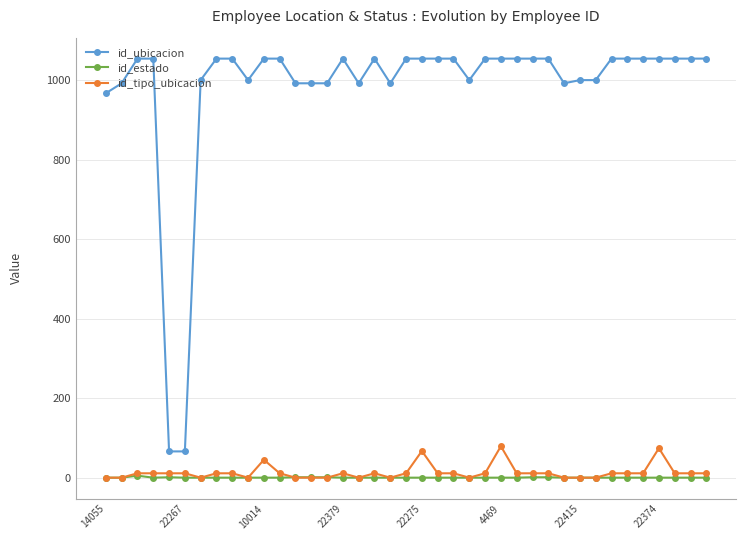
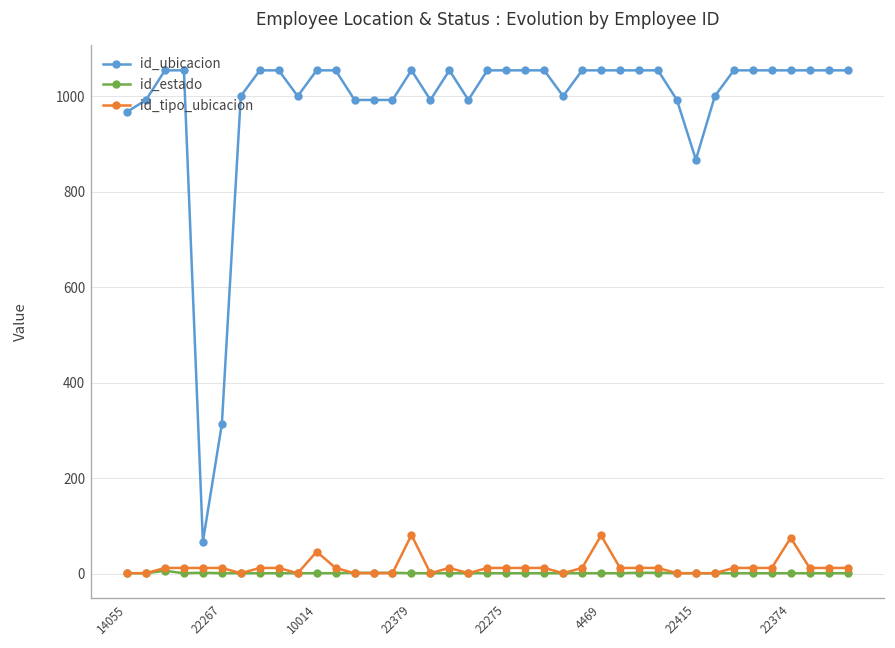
id_ubicacion, 22267: 70 -> 310
id_tipo_ubicacion, 22379: 10 -> 80
id_tipo_ubicacion, 22275: 70 -> 10
id_ubicacion, 22415: 1000 -> 870
